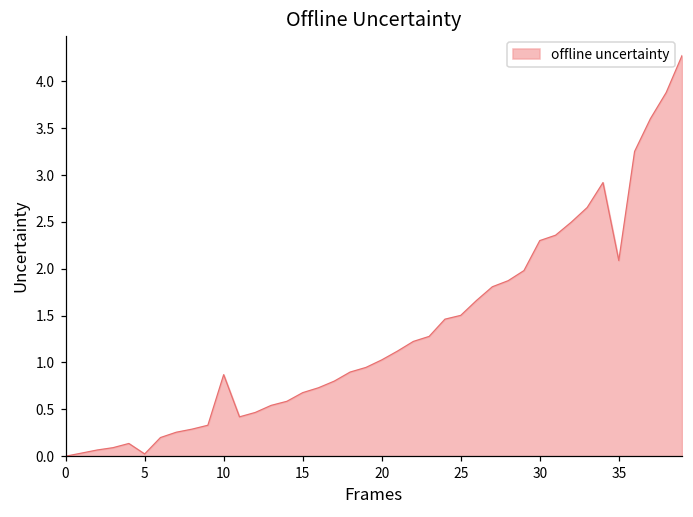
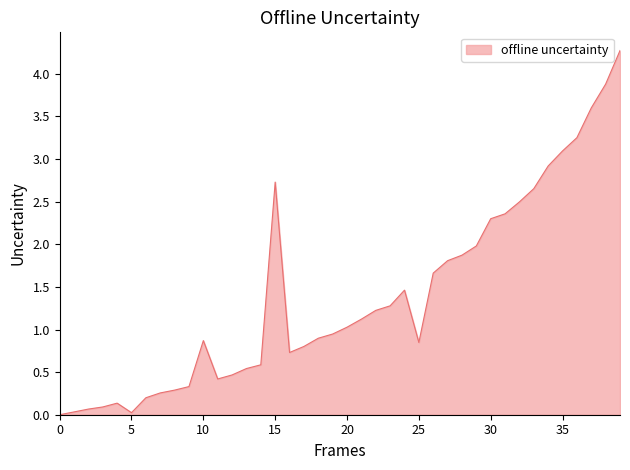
15: 0.7 -> 2.7
25: 1.5 -> 0.8
35: 2.1 -> 3.1
